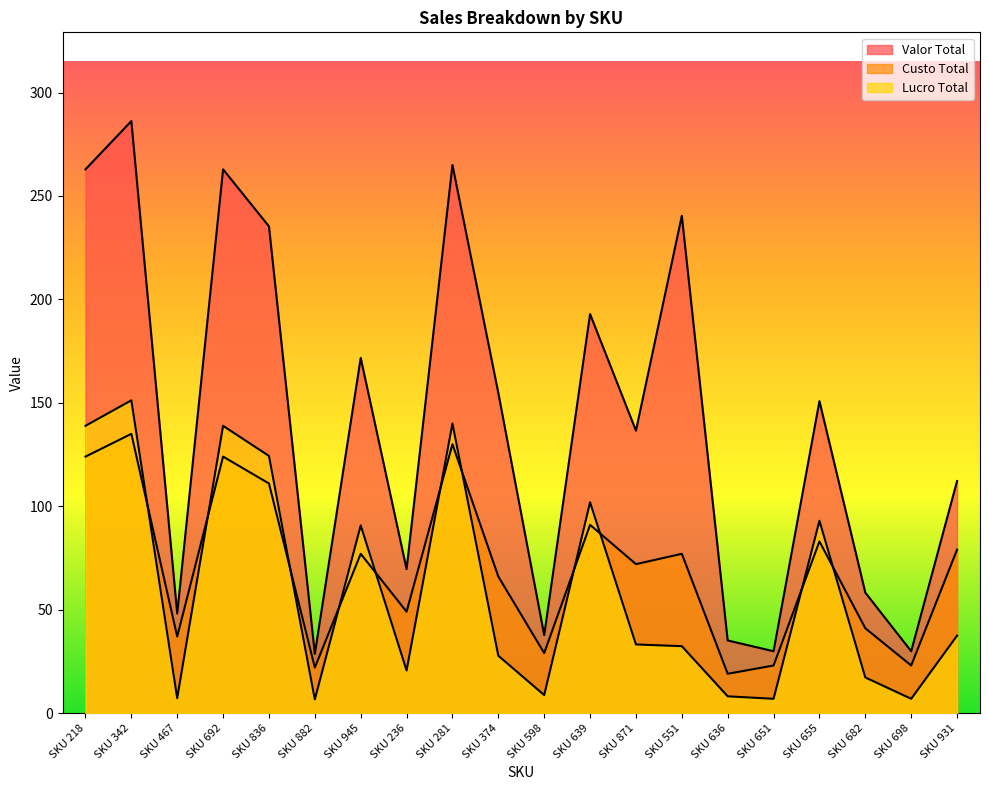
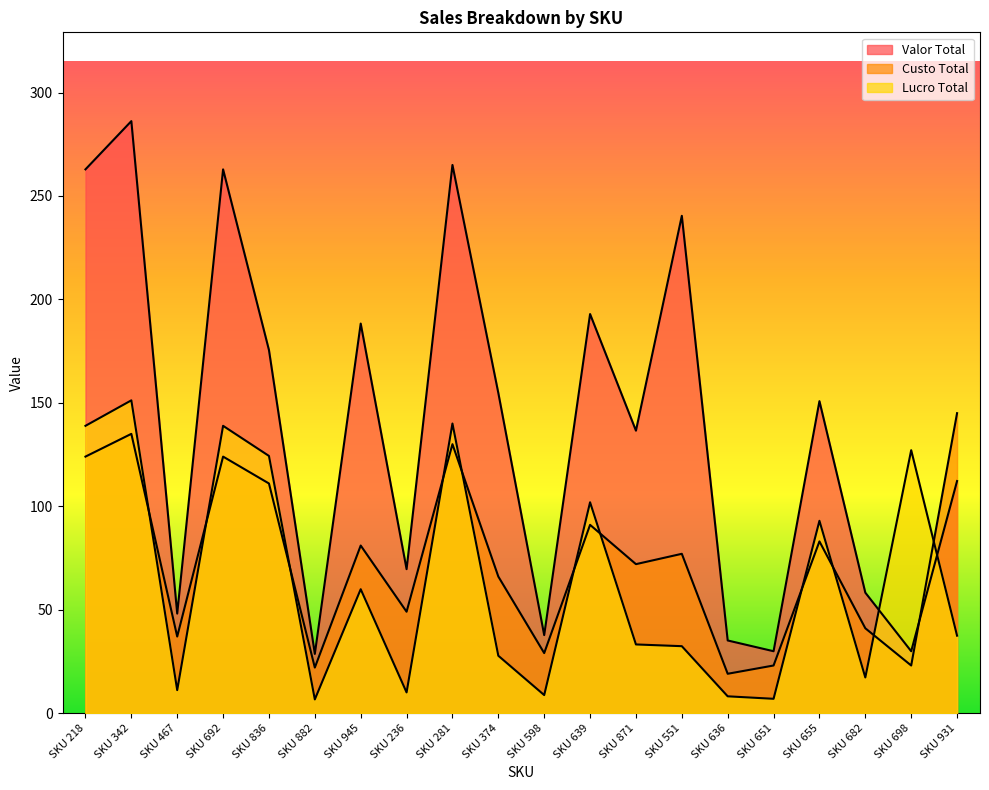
Lucro Total, SKU 467: 7 -> 11
Valor Total, SKU 836: 235 -> 176
Valor Total, SKU 945: 172 -> 188
Custo Total, SKU 945: 77 -> 81
Lucro Total, SKU 945: 91 -> 60
Lucro Total, SKU 236: 21 -> 10
Lucro Total, SKU 698: 7 -> 127
Custo Total, SKU 931: 79 -> 145
